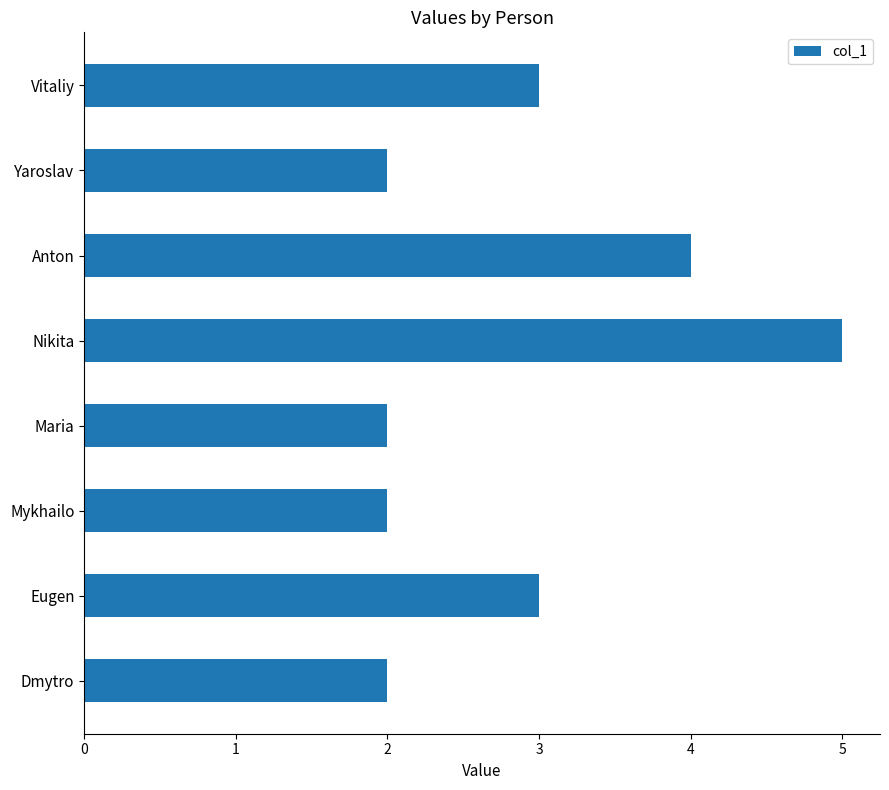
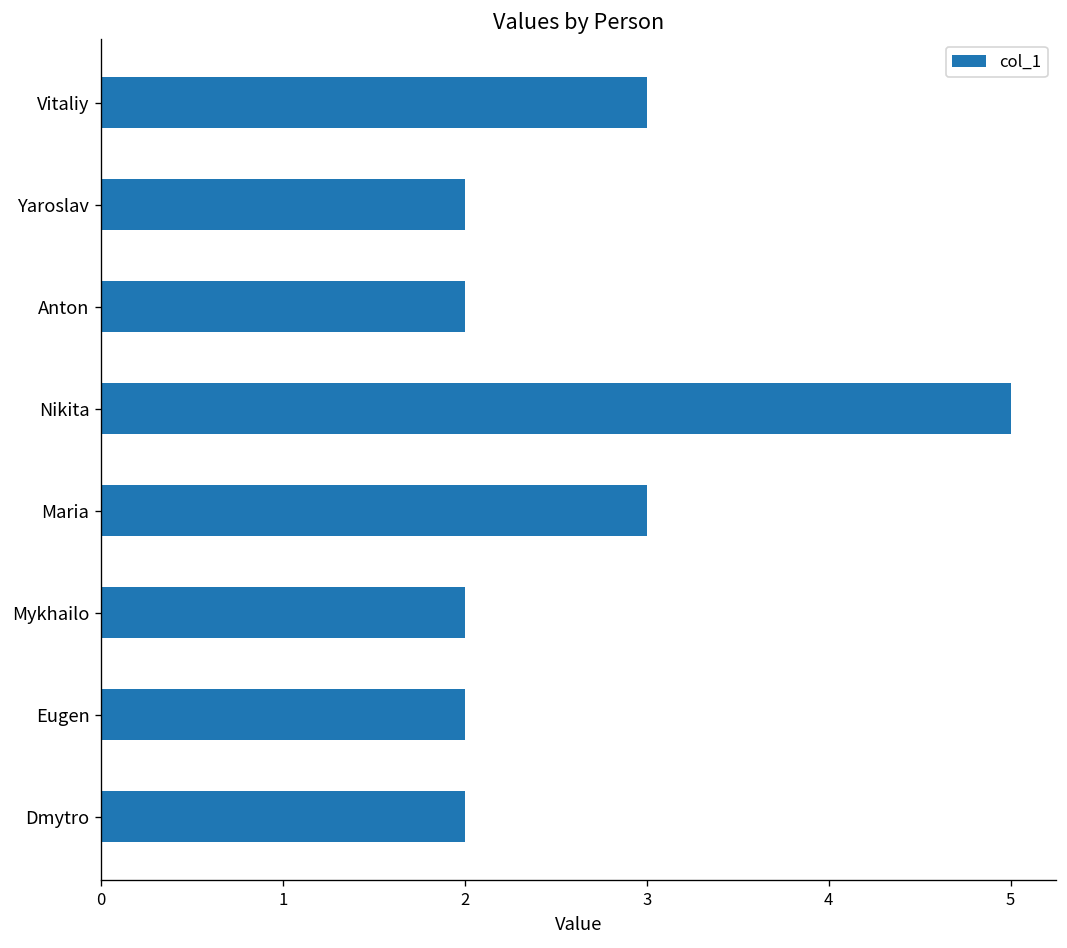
Anton: 4 -> 2
Maria: 2 -> 3
Eugen: 3 -> 2
